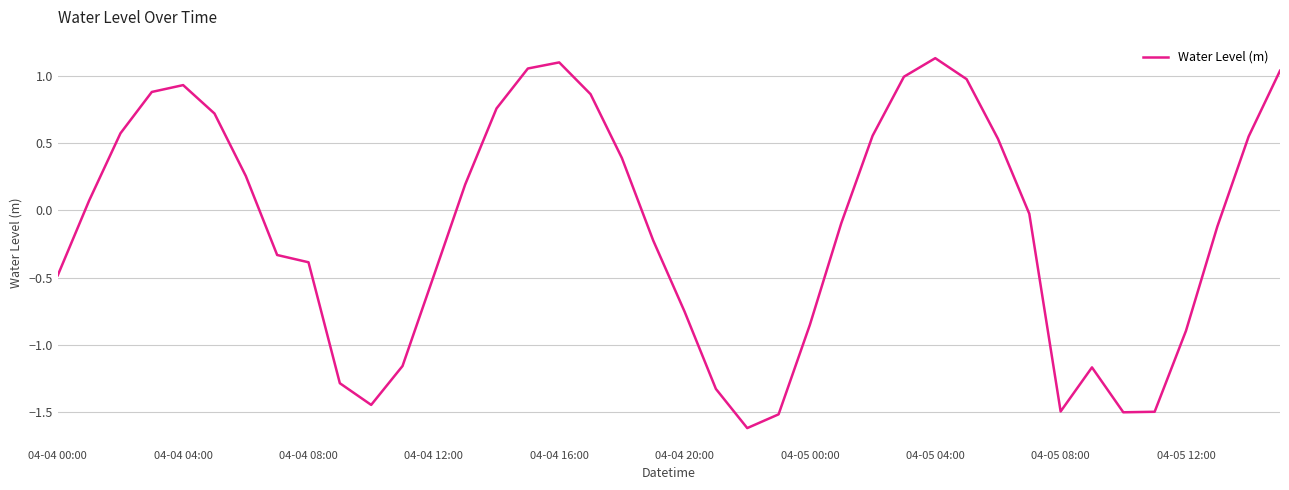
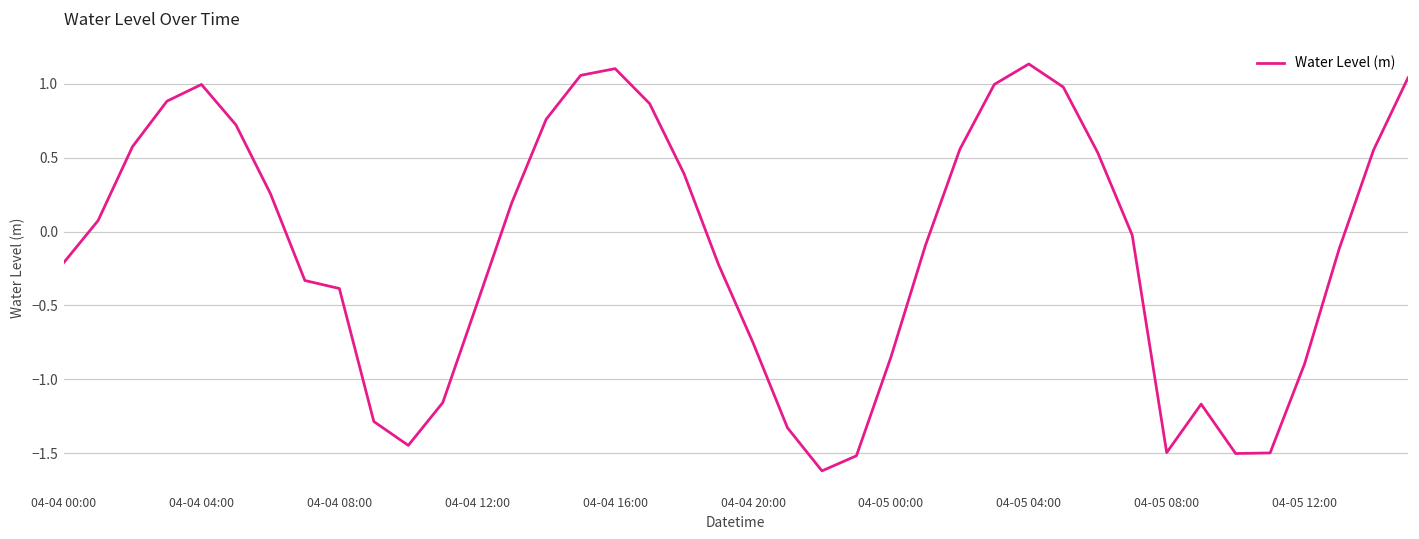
04-04 00:00: -0.48 -> -0.21
04-04 04:00: 0.93 -> 0.99
